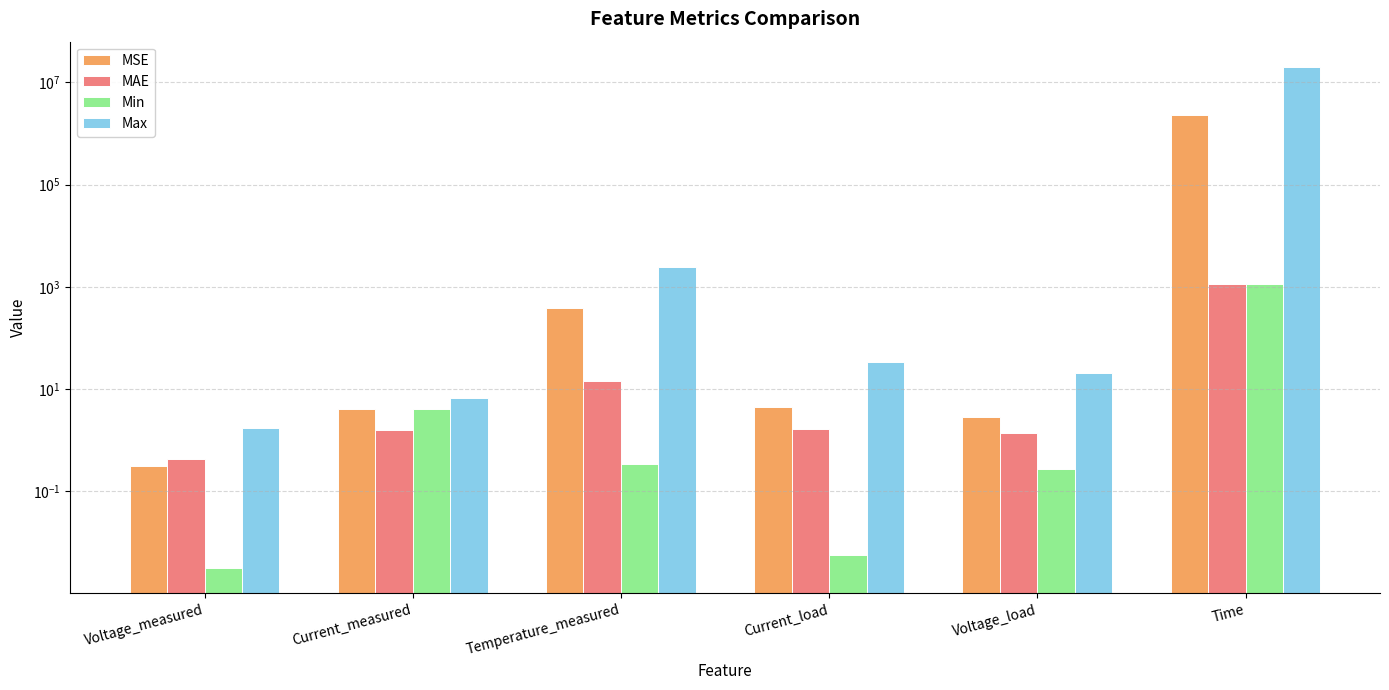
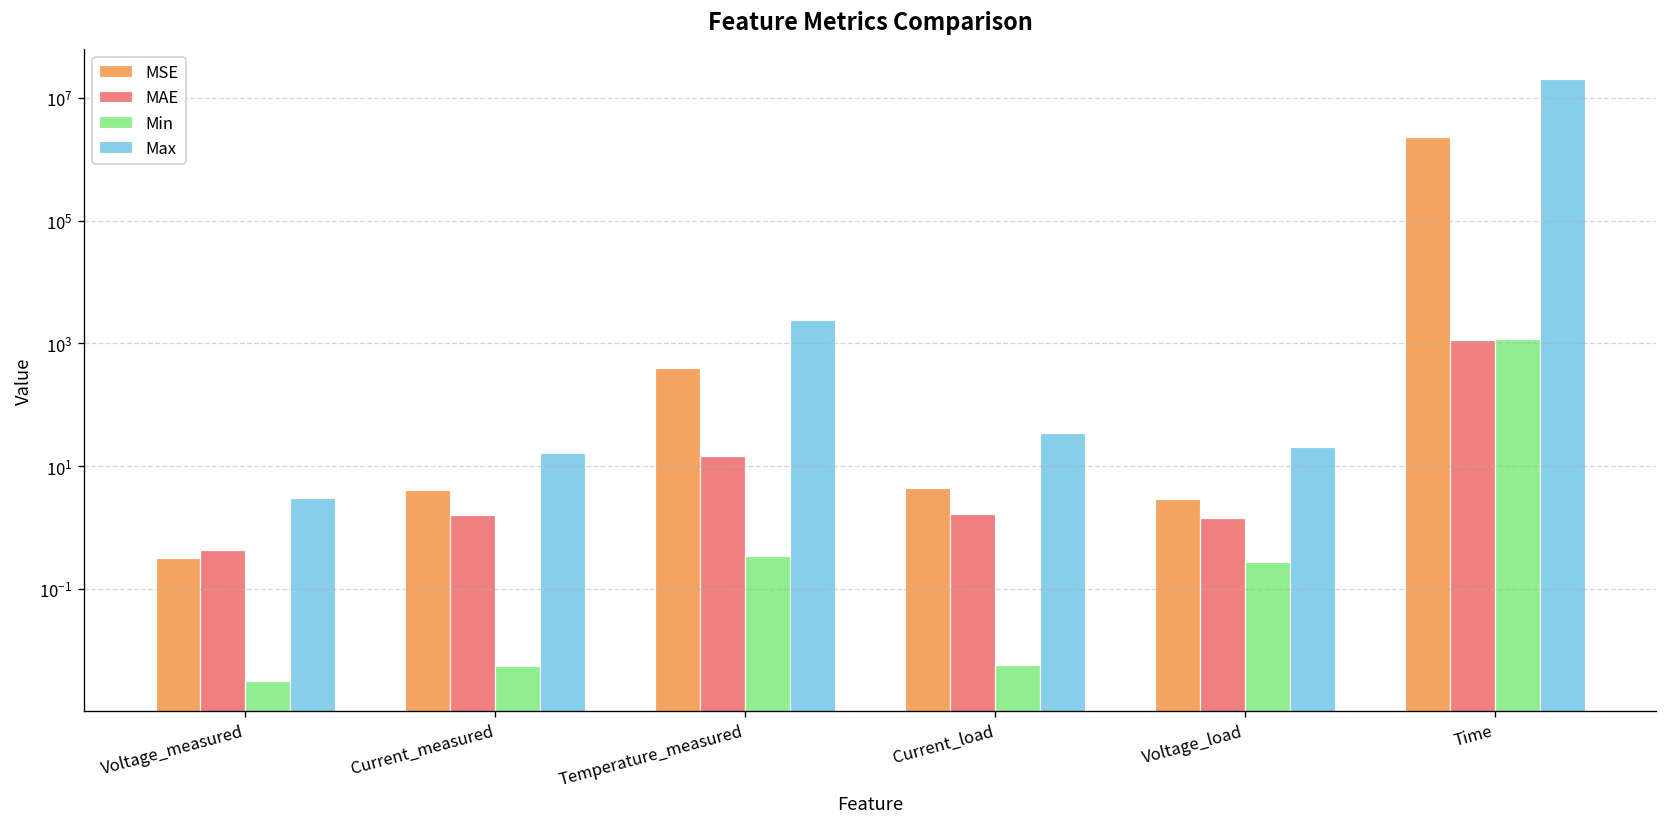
Max, Voltage_measured: 1.8 -> 3
Min, Current_measured: 4 -> 0.006
Max, Current_measured: 7 -> 16
